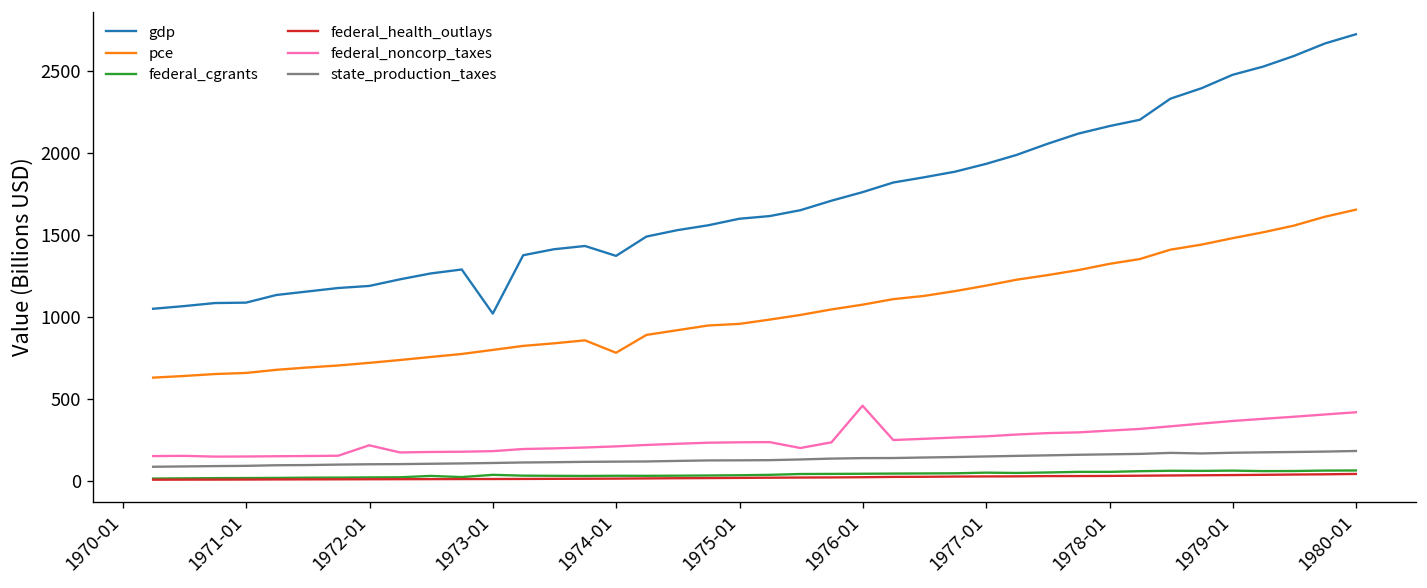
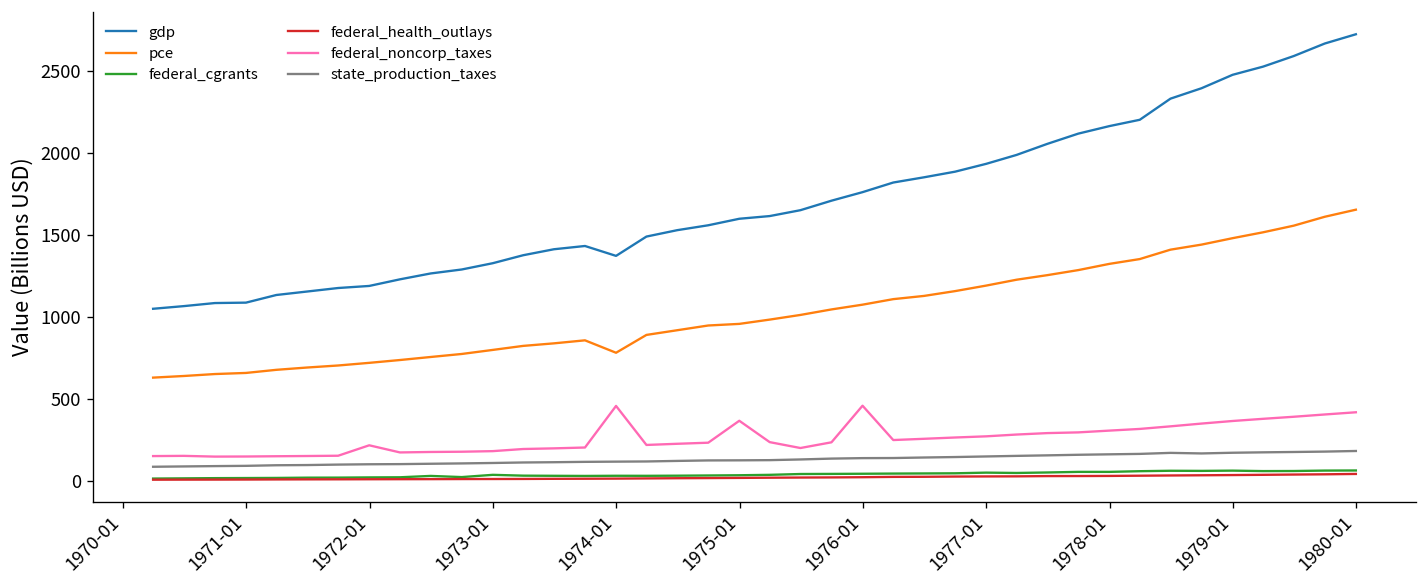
gdp, 1973-01: 1020 -> 1330
federal_noncorp_taxes, 1974-01: 210 -> 460
federal_noncorp_taxes, 1975-01: 240 -> 370
